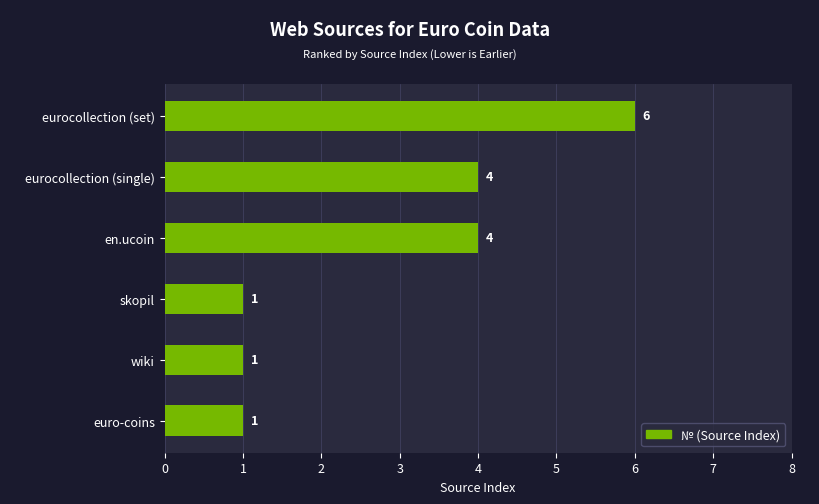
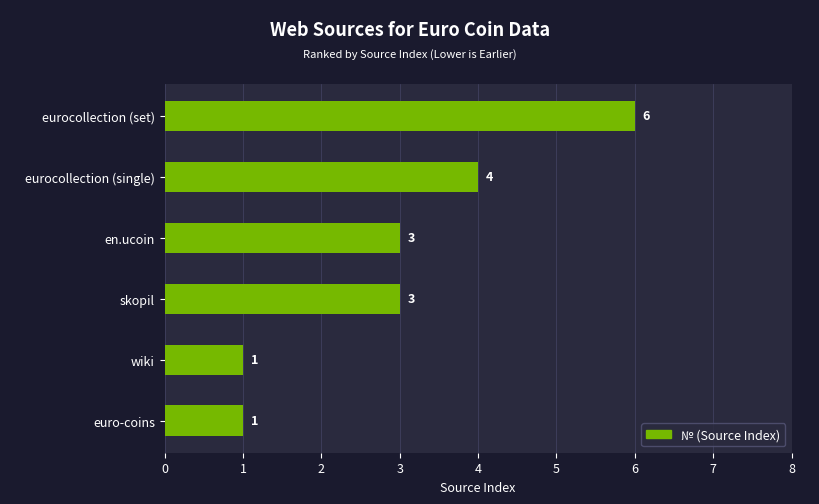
en.ucoin: 4 -> 3
skopil: 1 -> 3
